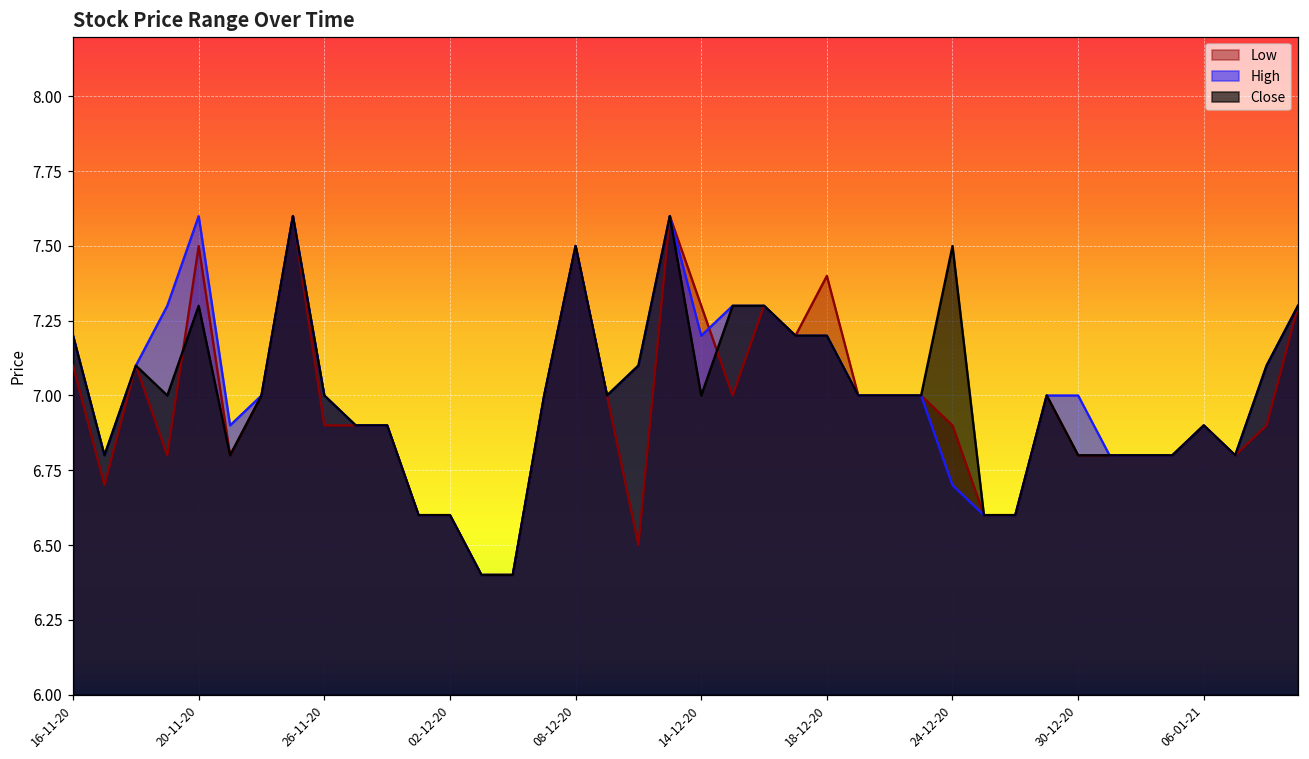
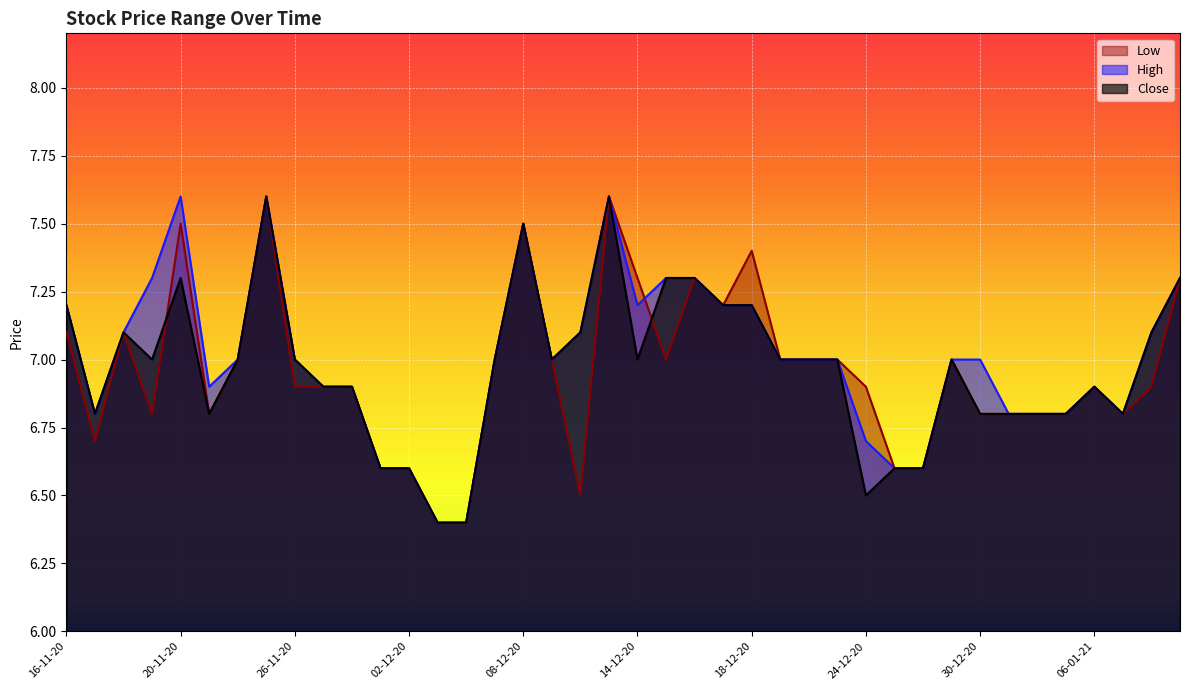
Close, 24-12-20: 7.5 -> 6.5
